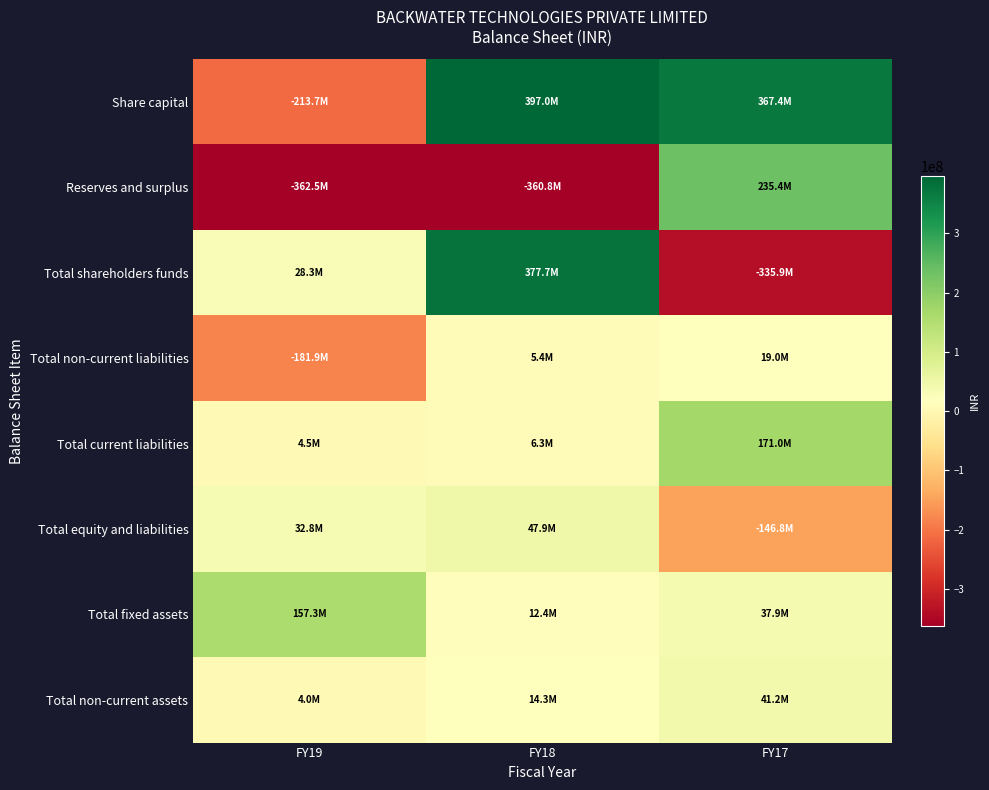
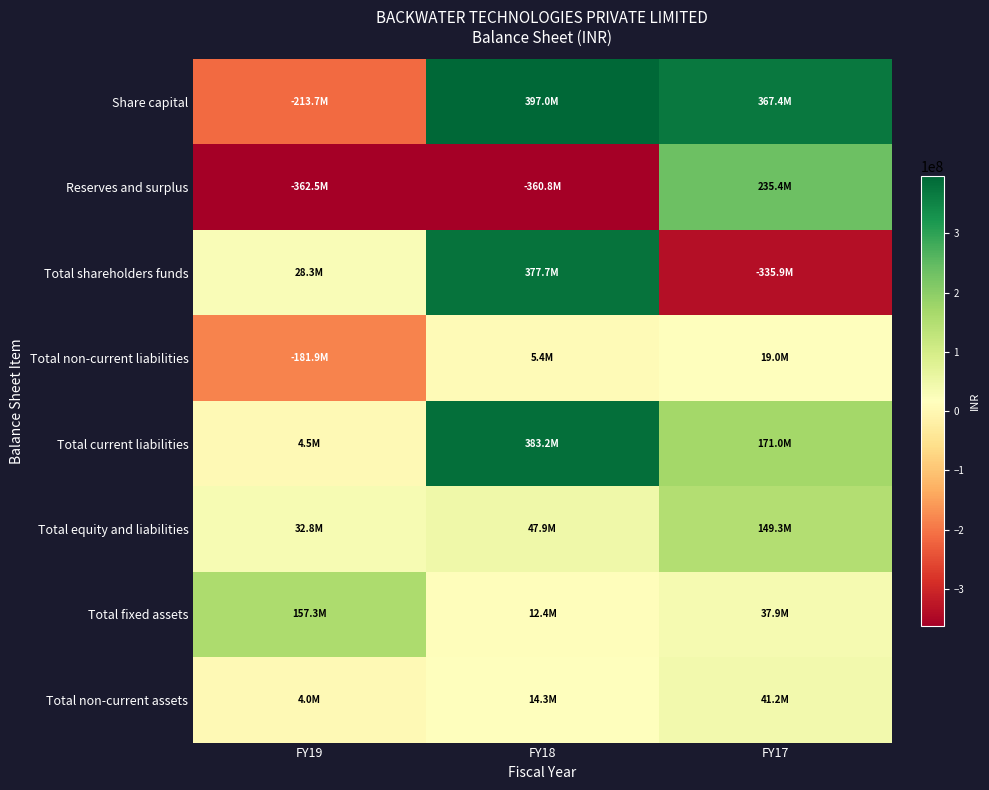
Total current liabilities, FY18: 6.3M -> 383.2M
Total equity and liabilities, FY17: -146.8M -> 149.3M
